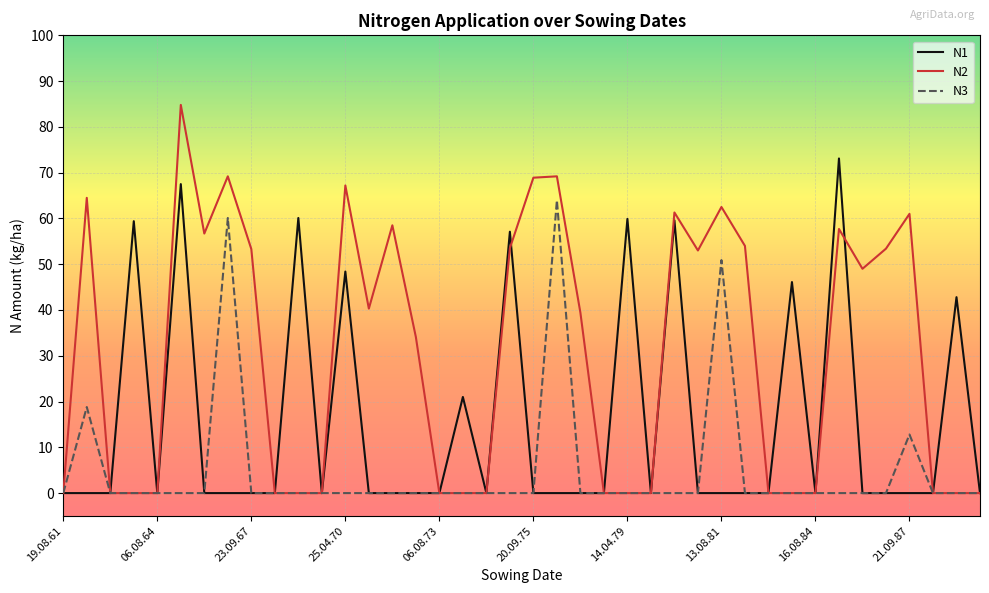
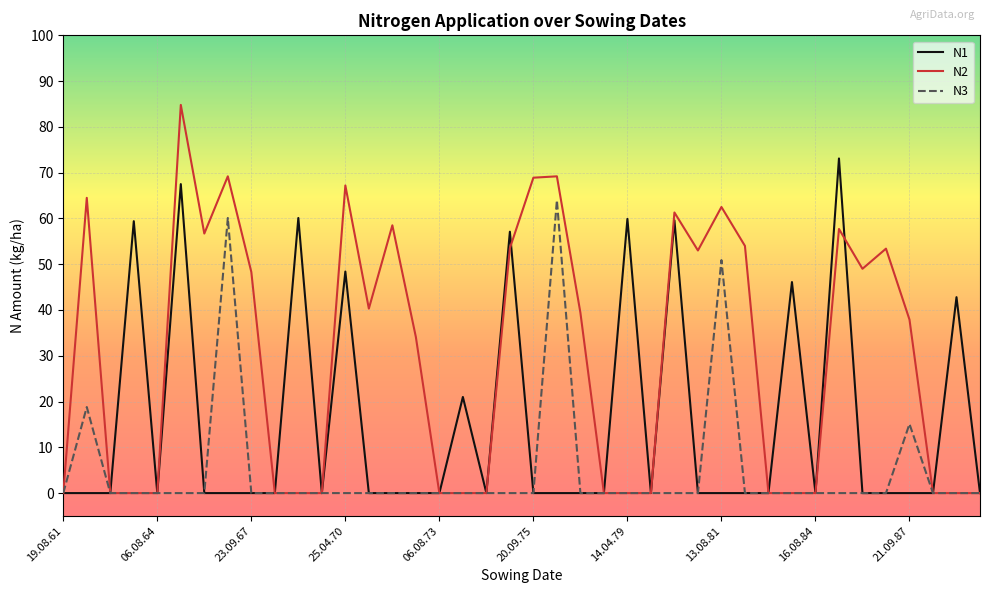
N2, 23.09.67: 53 -> 48
N2, 21.09.87: 61 -> 38
N3, 21.09.87: 13 -> 15
